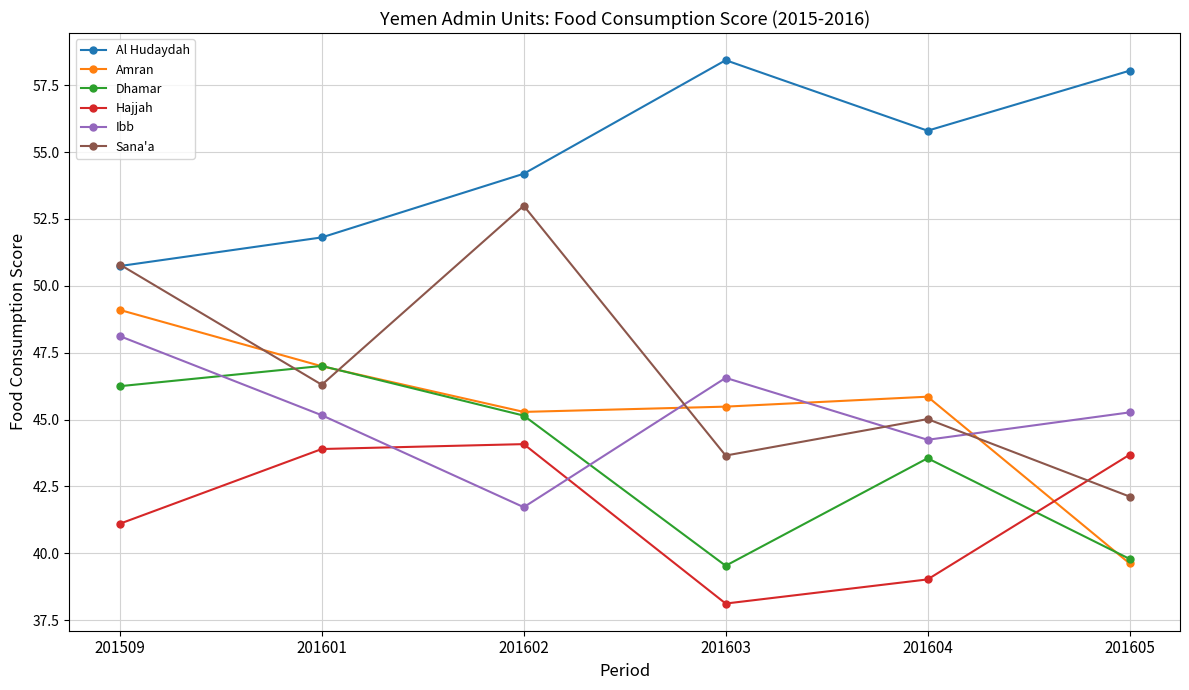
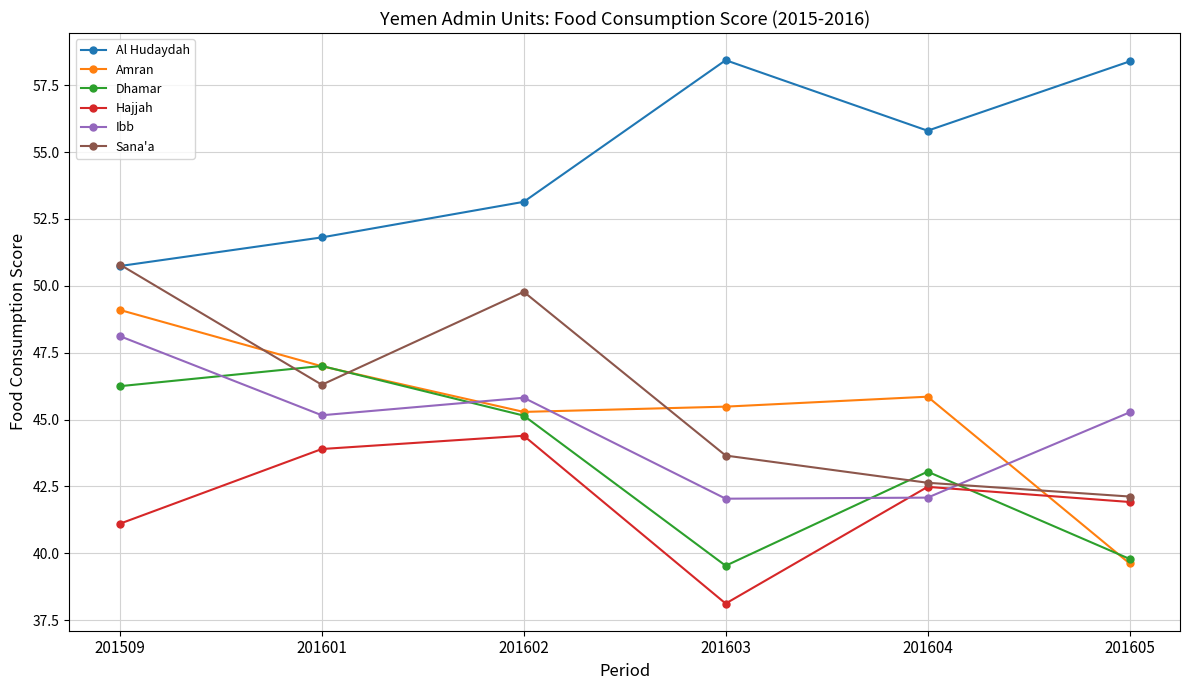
Al Hudaydah, 201602: 54.2 -> 53.1
Hajjah, 201602: 44.1 -> 44.4
Ibb, 201602: 41.7 -> 45.8
Sana'a, 201602: 53.0 -> 49.8
Ibb, 201603: 46.6 -> 42.0
Dhamar, 201604: 43.6 -> 43.1
Hajjah, 201604: 39.0 -> 42.5
Ibb, 201604: 44.2 -> 42.1
Sana'a, 201604: 45.0 -> 42.6
Al Hudaydah, 201605: 58.0 -> 58.4
Hajjah, 201605: 43.7 -> 41.9
